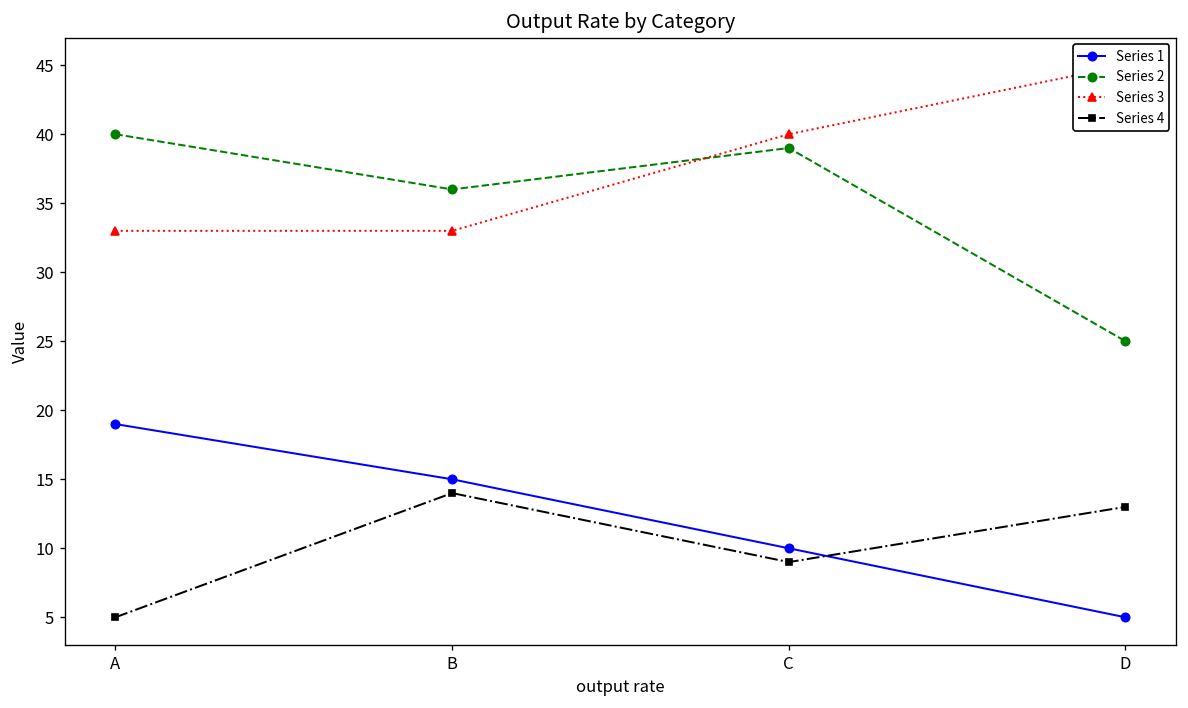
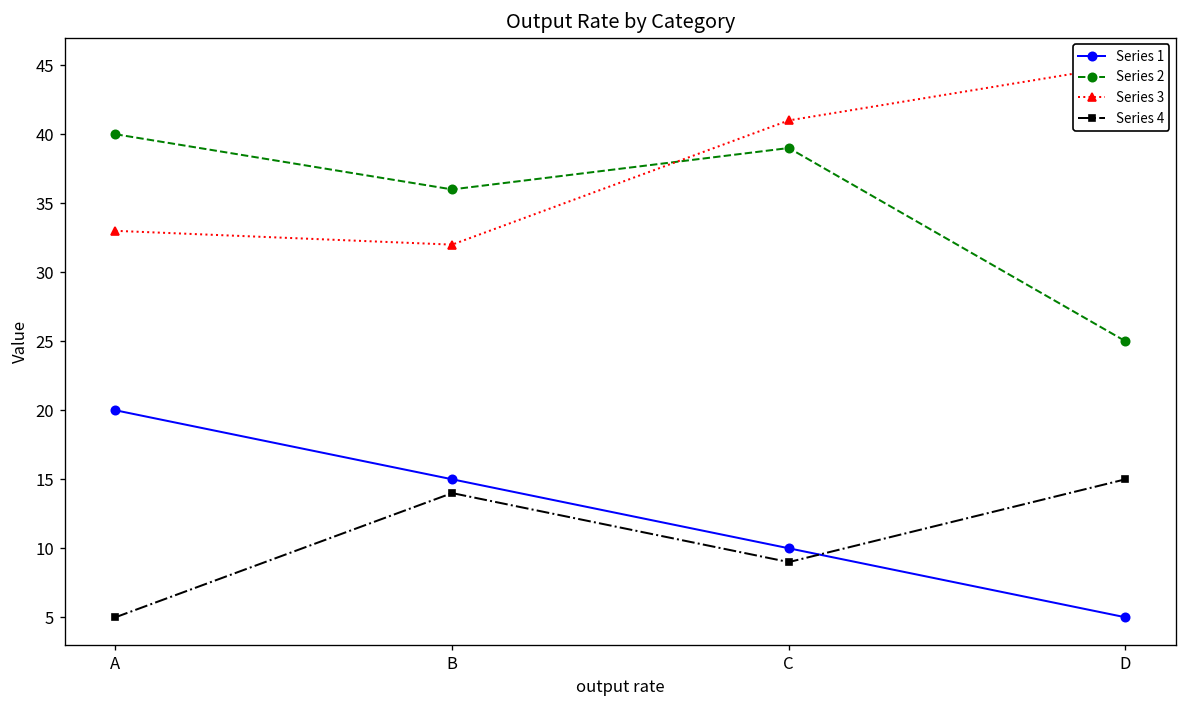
Series 1, A: 19 -> 20
Series 3, B: 33 -> 32
Series 3, C: 40 -> 41
Series 4, D: 13 -> 15
